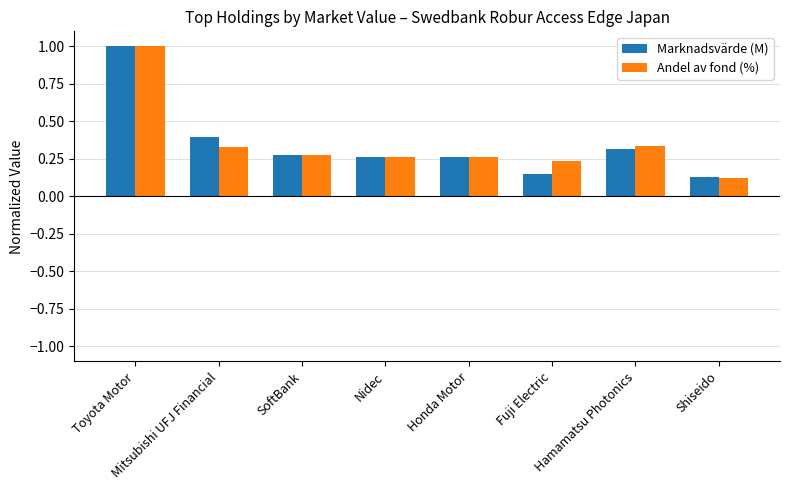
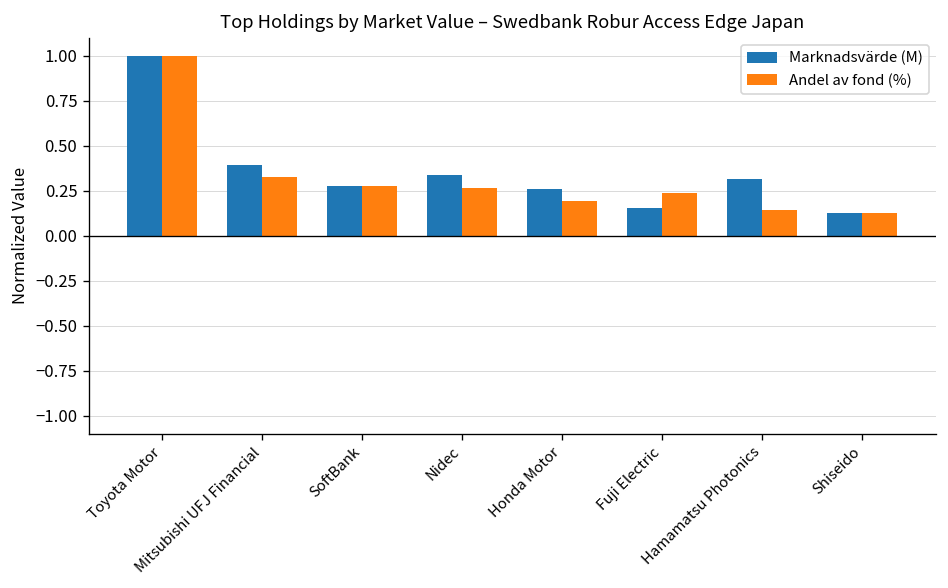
Marknadsvärde (M), Nidec: 0.27 -> 0.34
Andel av fond (%), Honda Motor: 0.26 -> 0.19
Andel av fond (%), Hamamatsu Photonics: 0.33 -> 0.14
